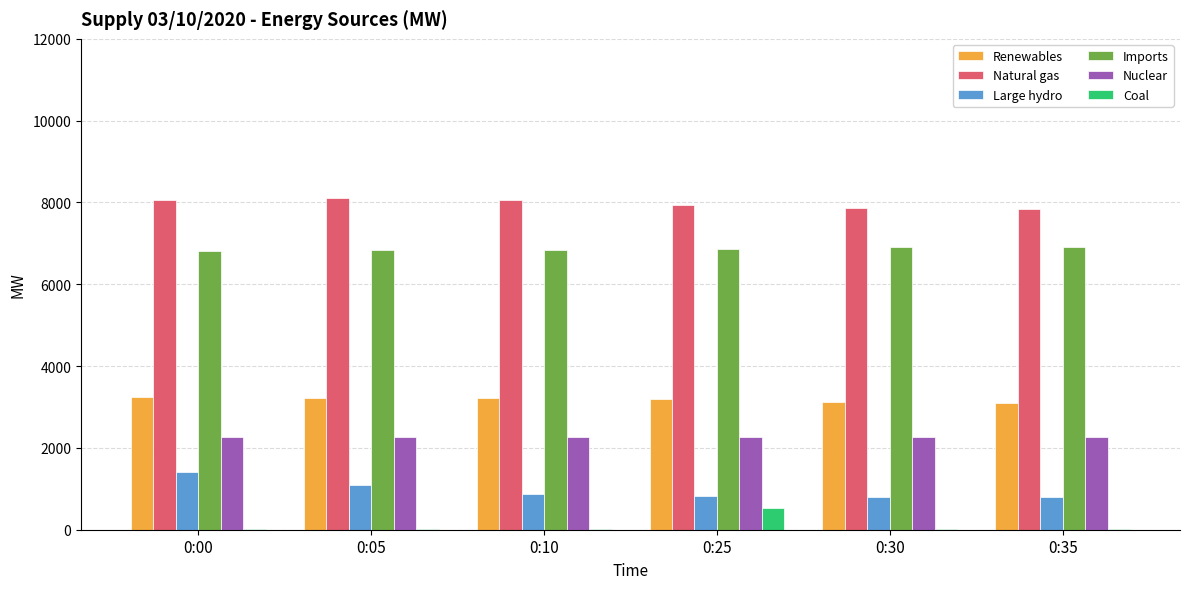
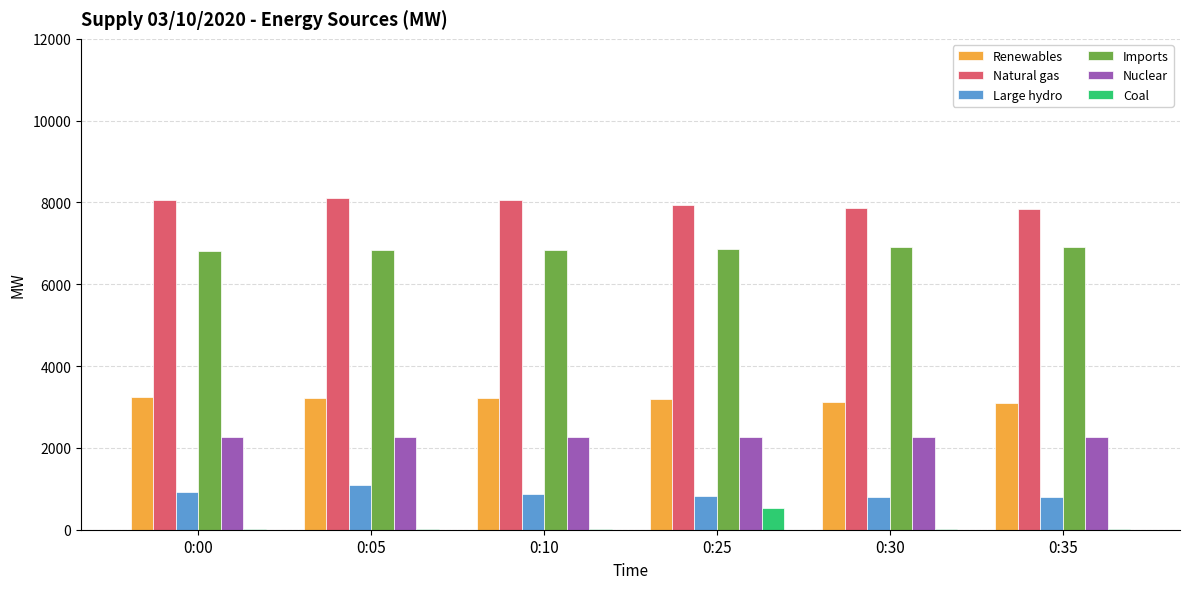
Large hydro, 0:00: 1400 -> 900
